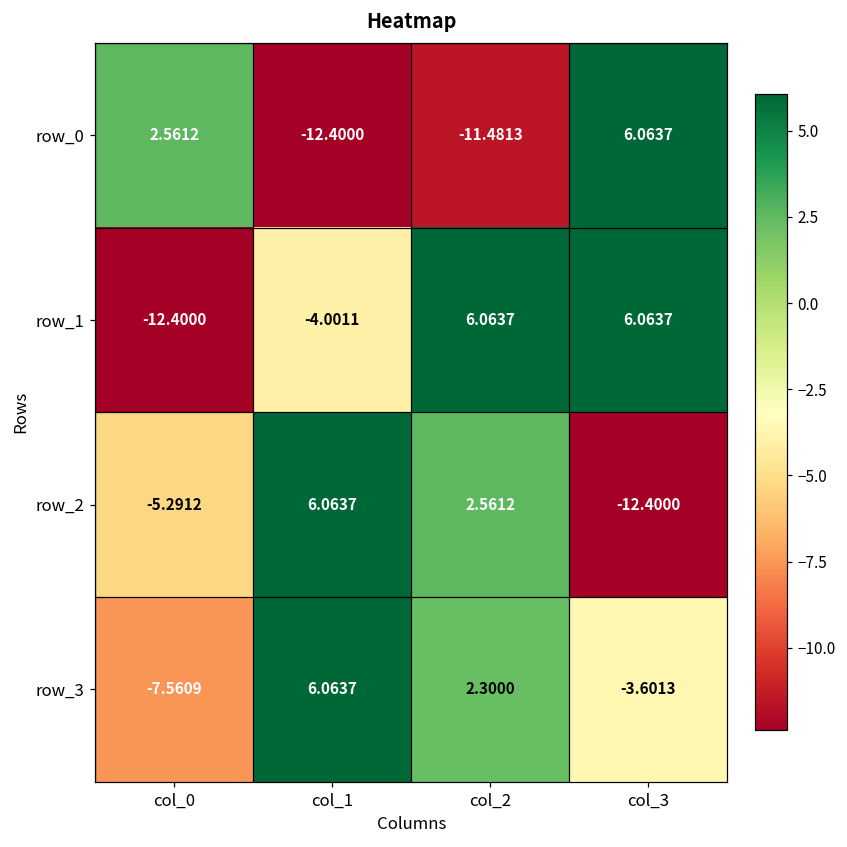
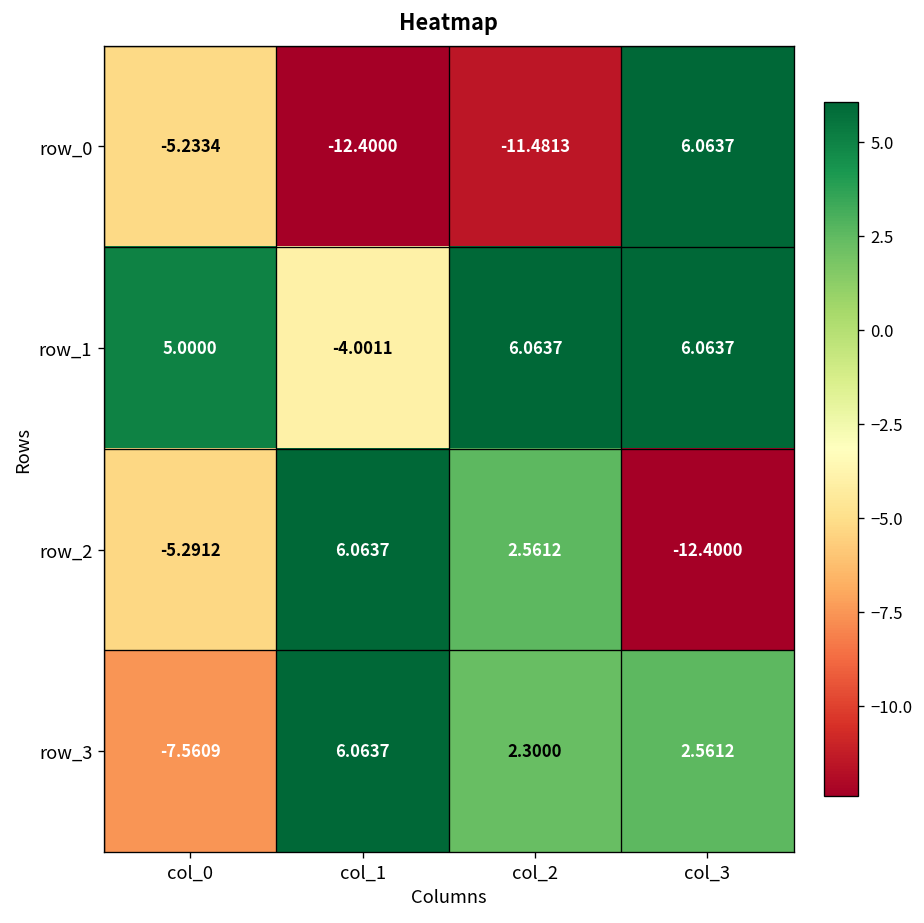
row_0, col_0: 2.5612 -> -5.2334
row_1, col_0: -12.4000 -> 5.0000
row_3, col_3: -3.6013 -> 2.5612
